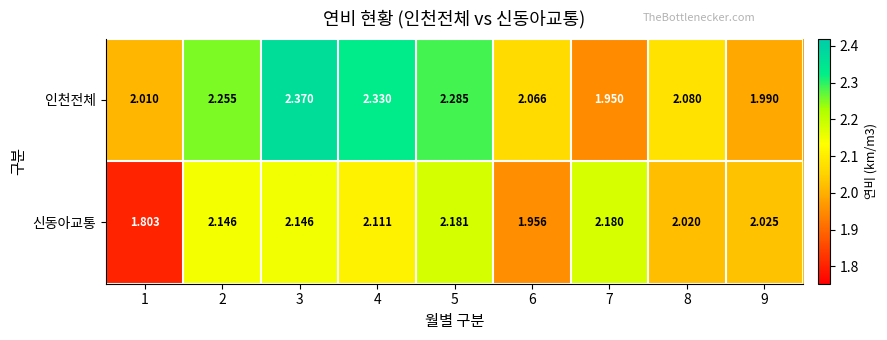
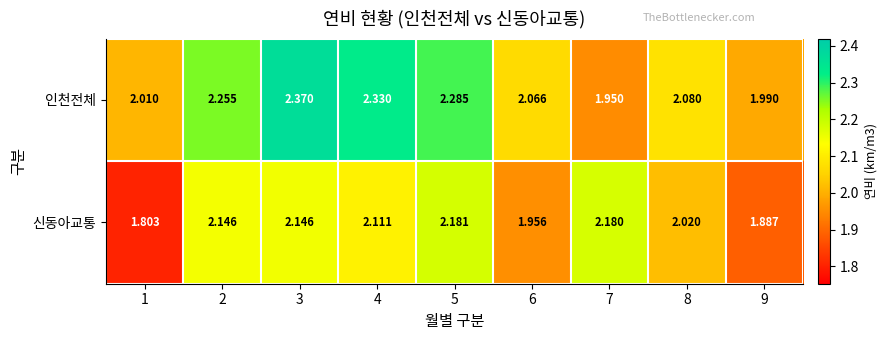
신동아교통, 9: 2.025 -> 1.887
